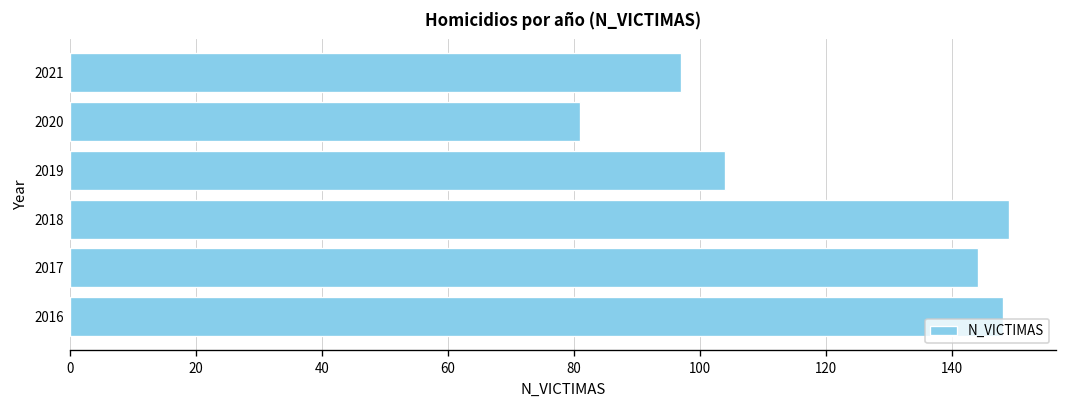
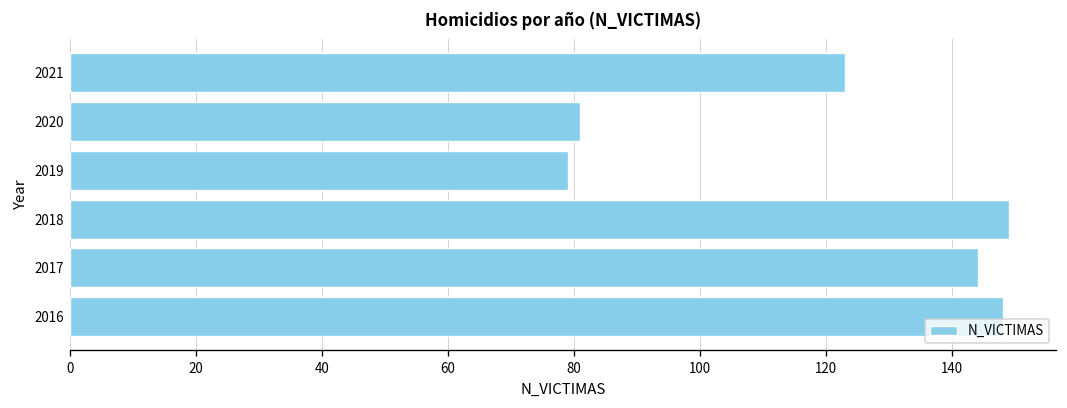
2021: 97 -> 123
2019: 104 -> 79
